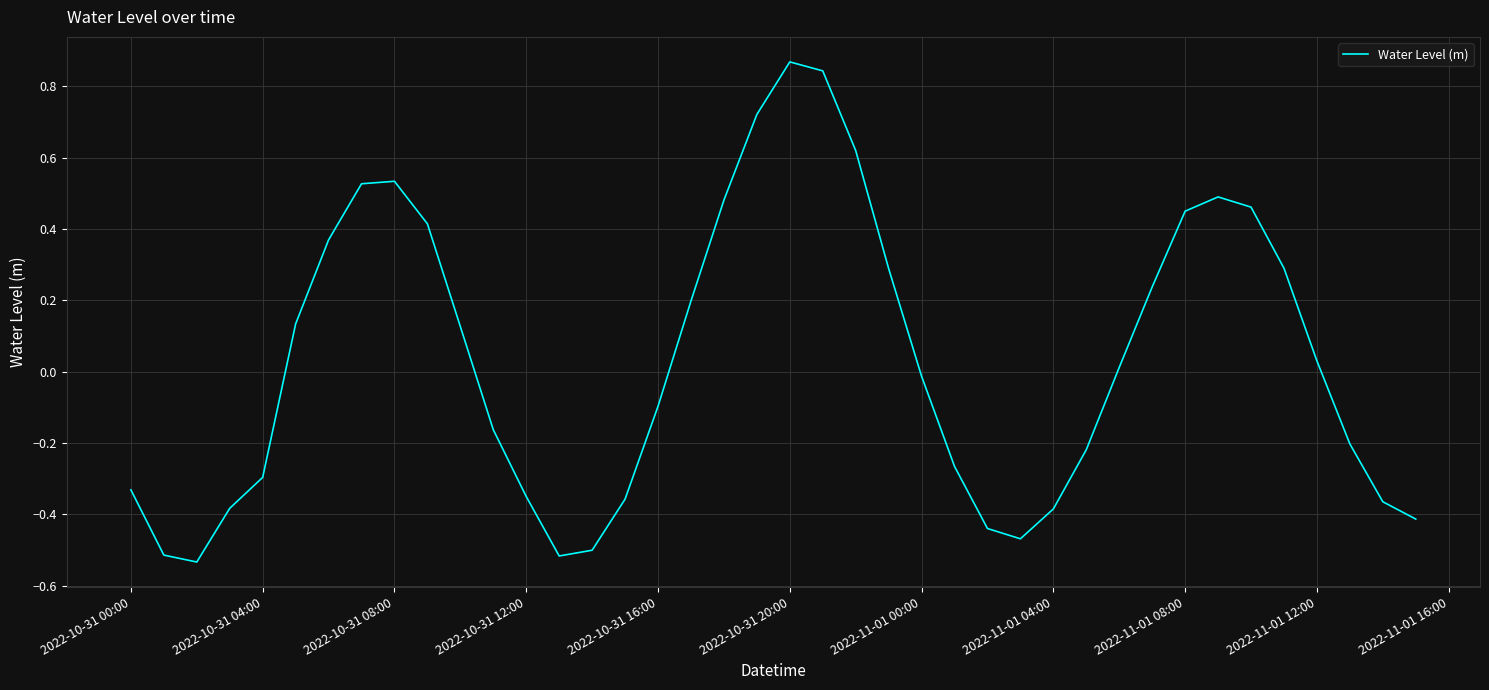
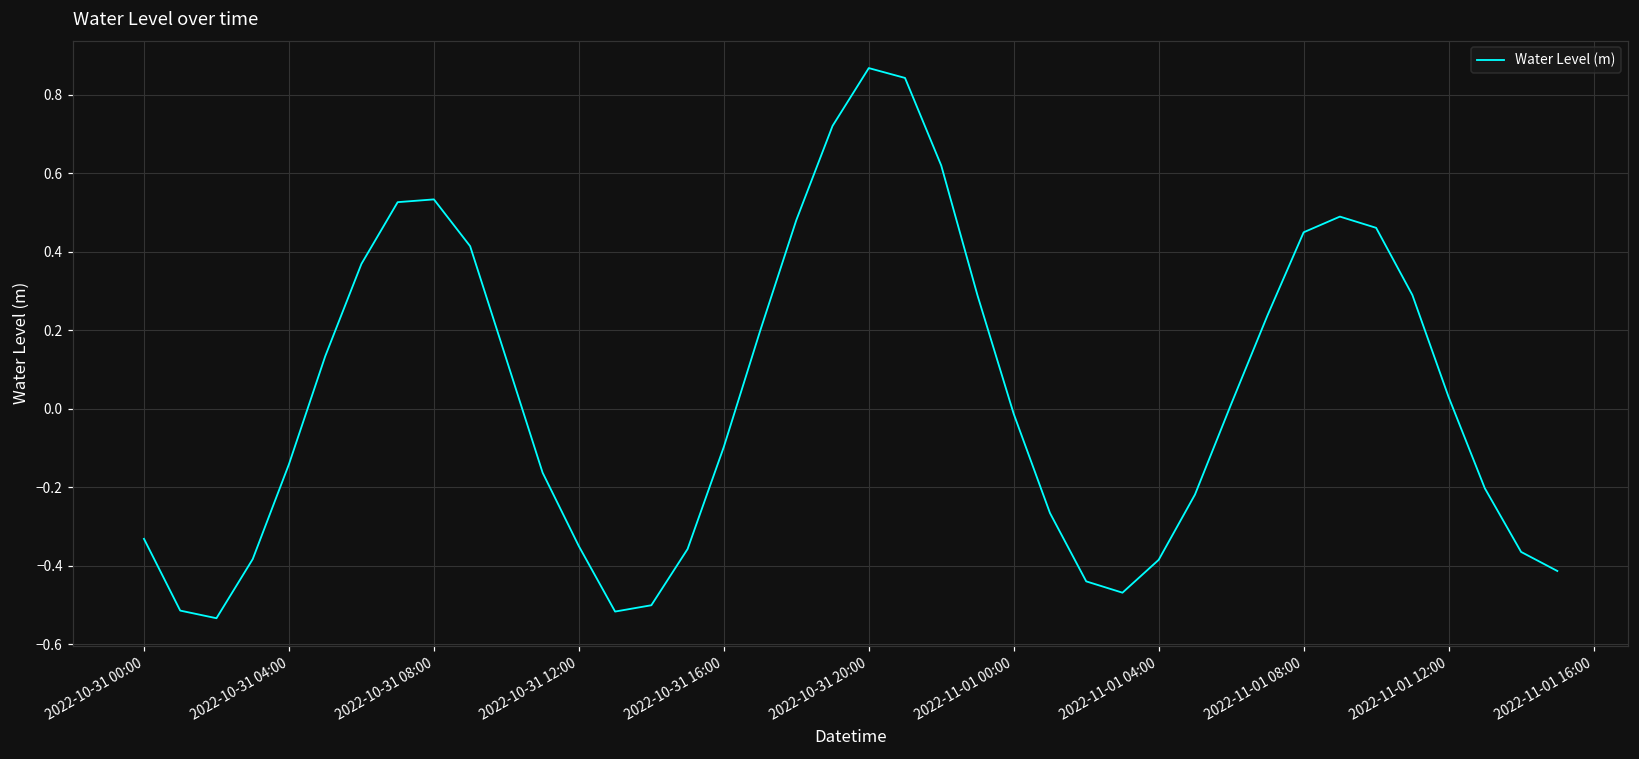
2022-10-31 04:00: -0.30 -> -0.14
